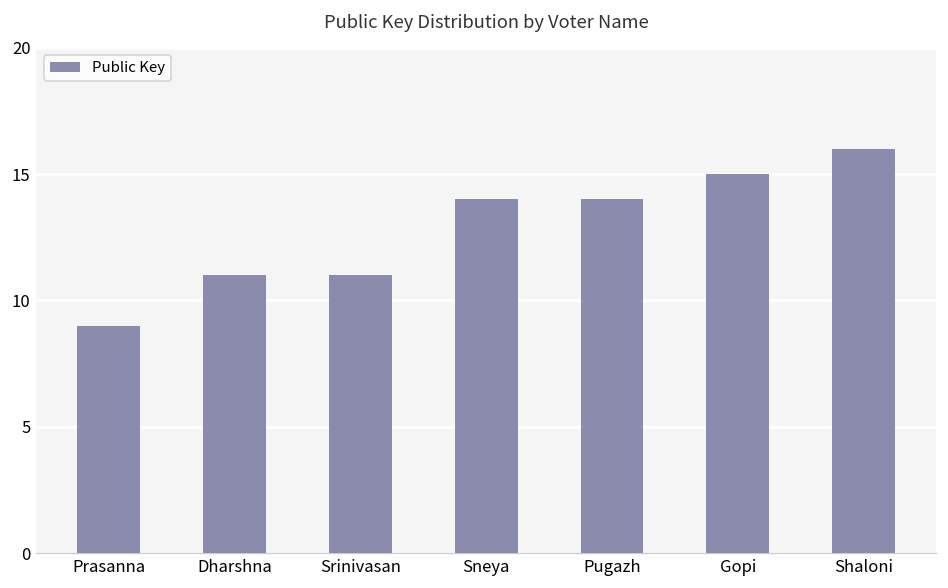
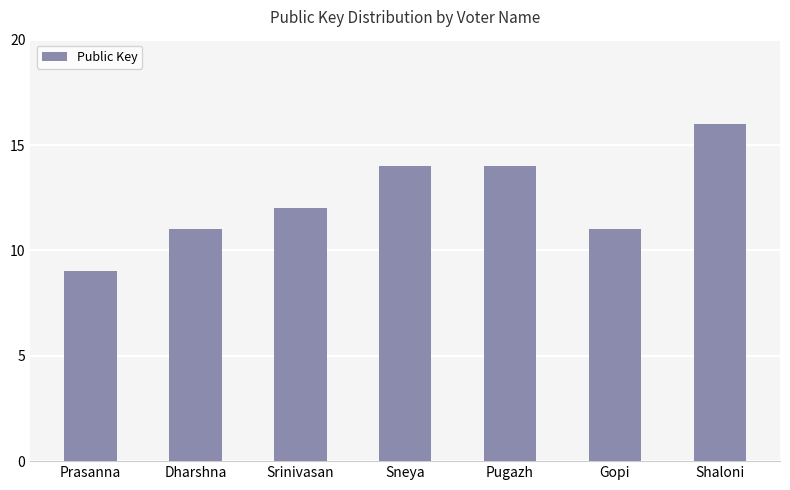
Srinivasan: 11 -> 12
Gopi: 15 -> 11
